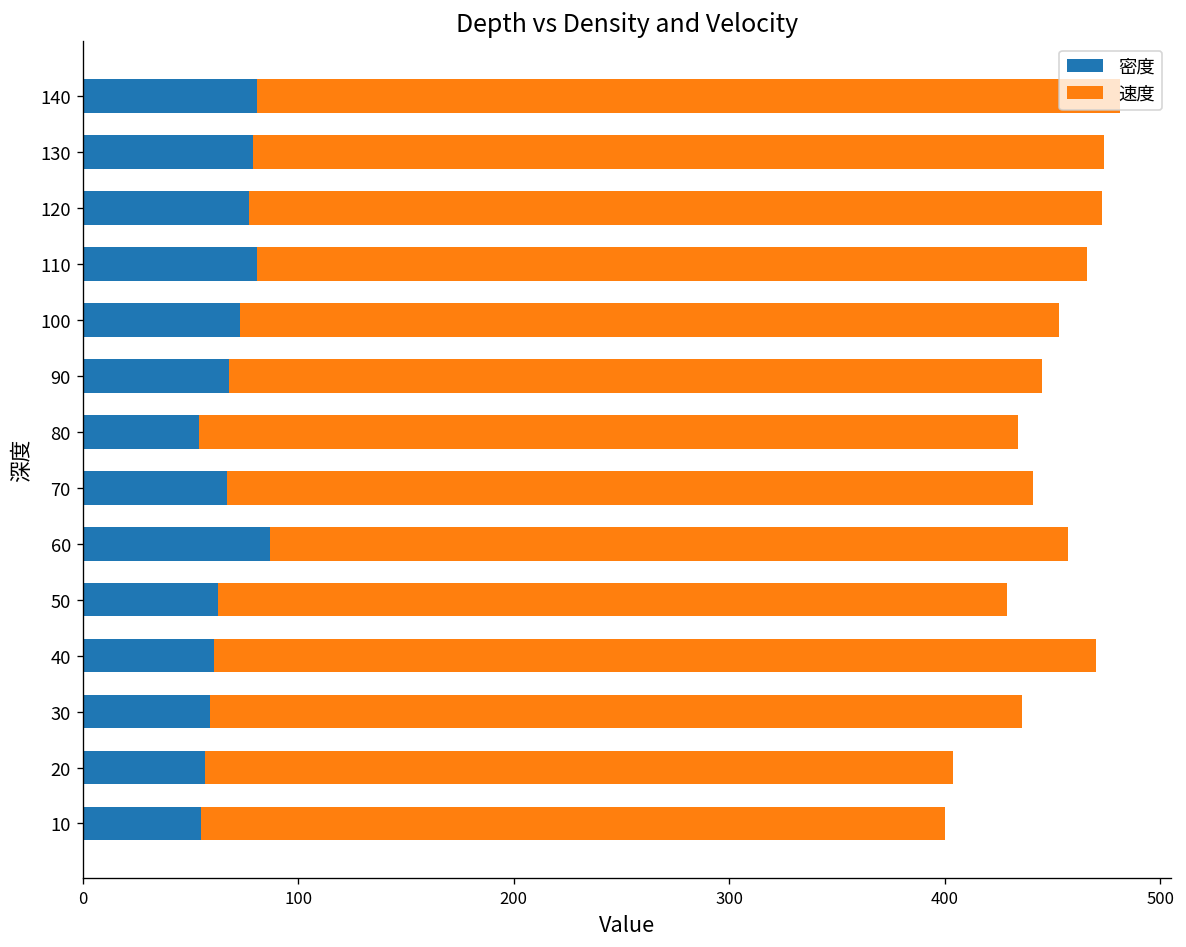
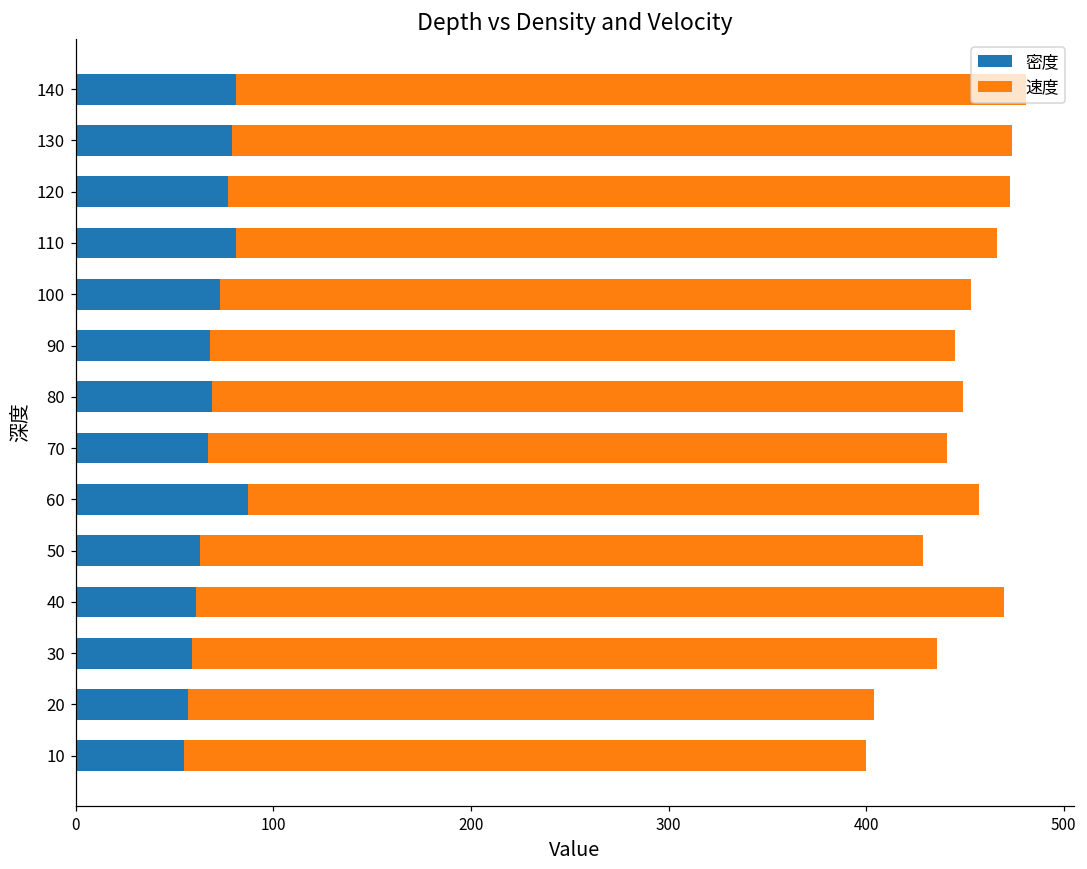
密度, 80: 54 -> 69
